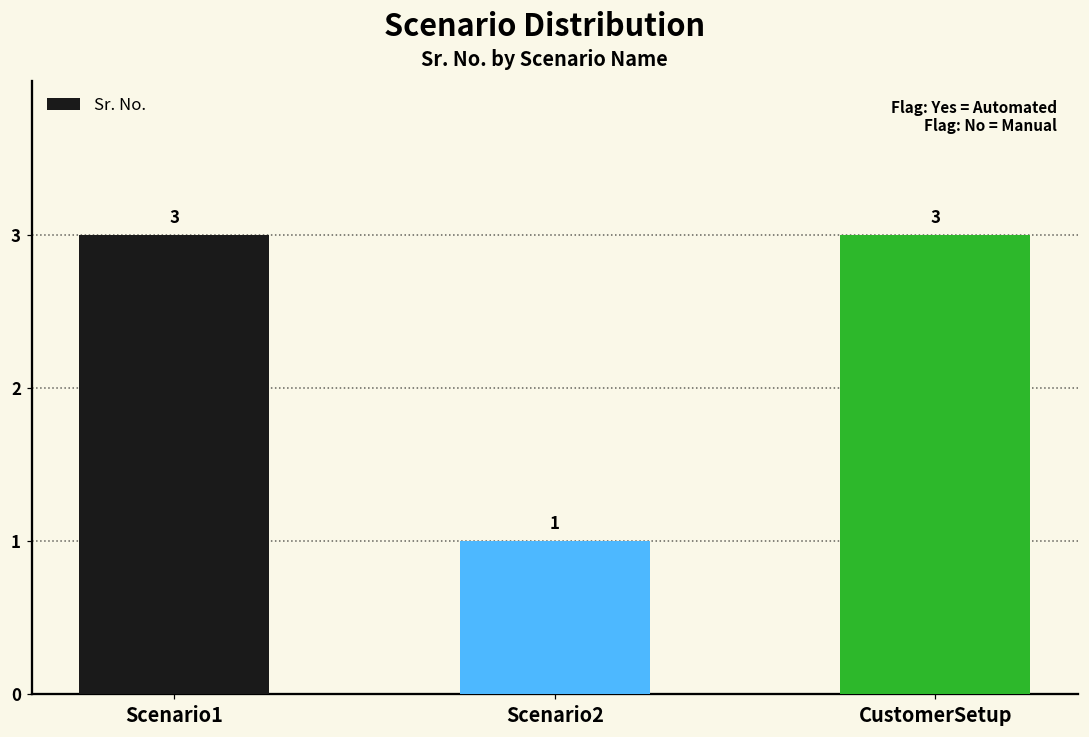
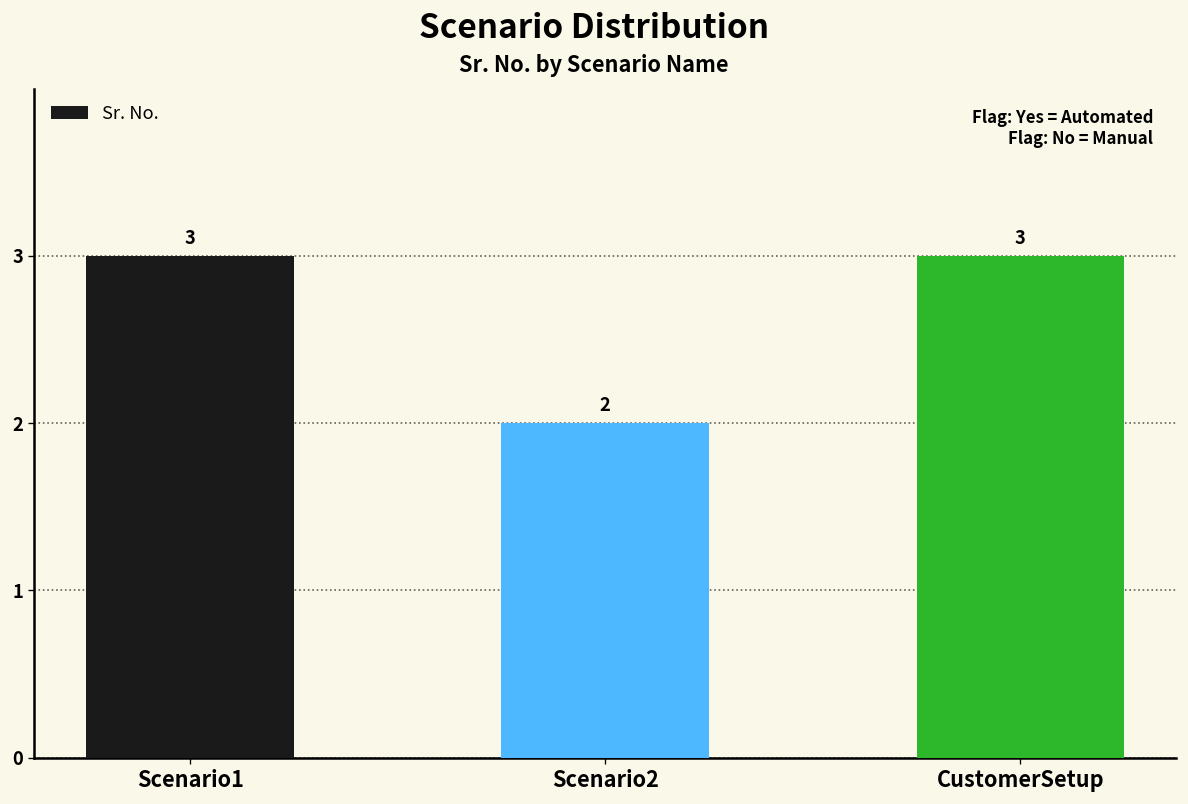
Scenario2: 1 -> 2
